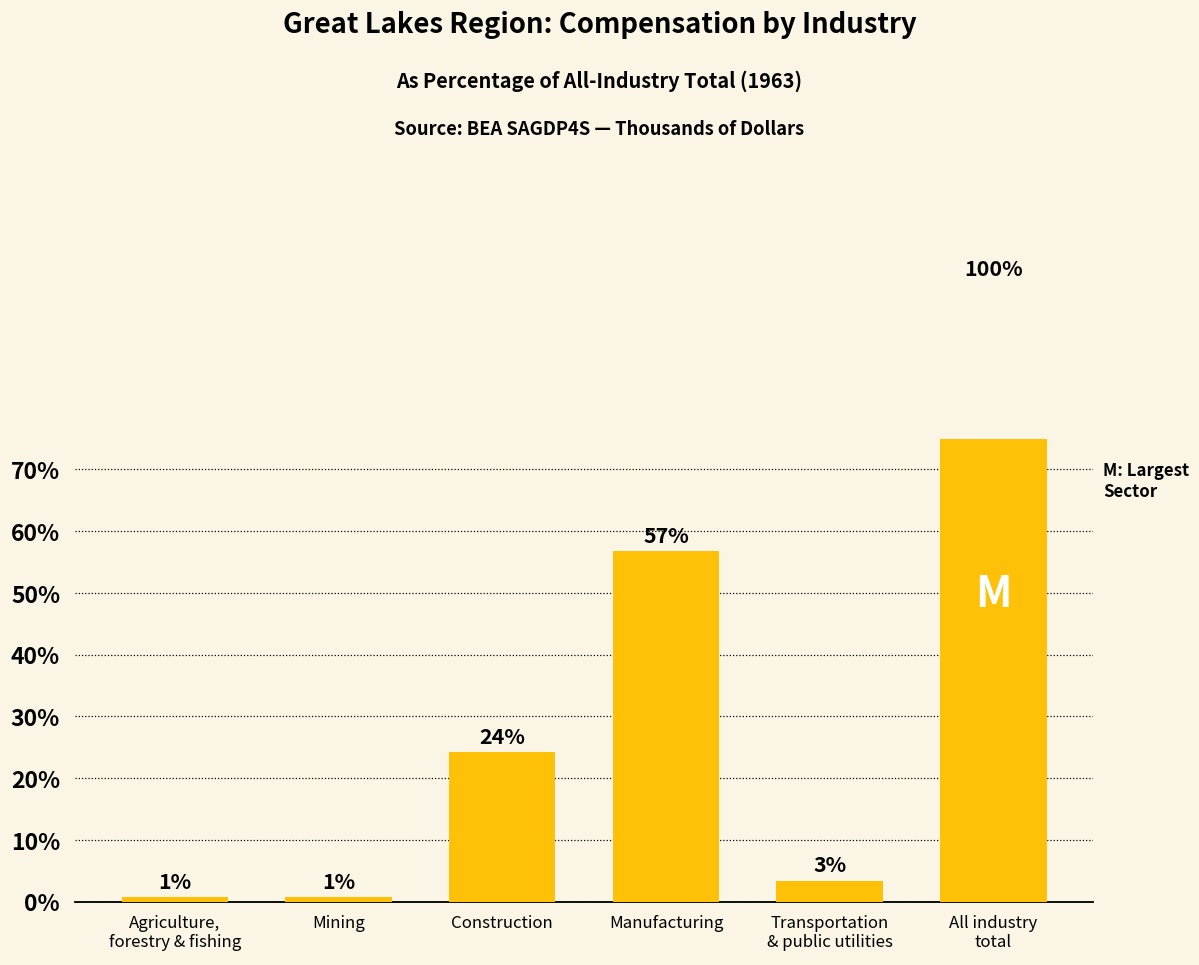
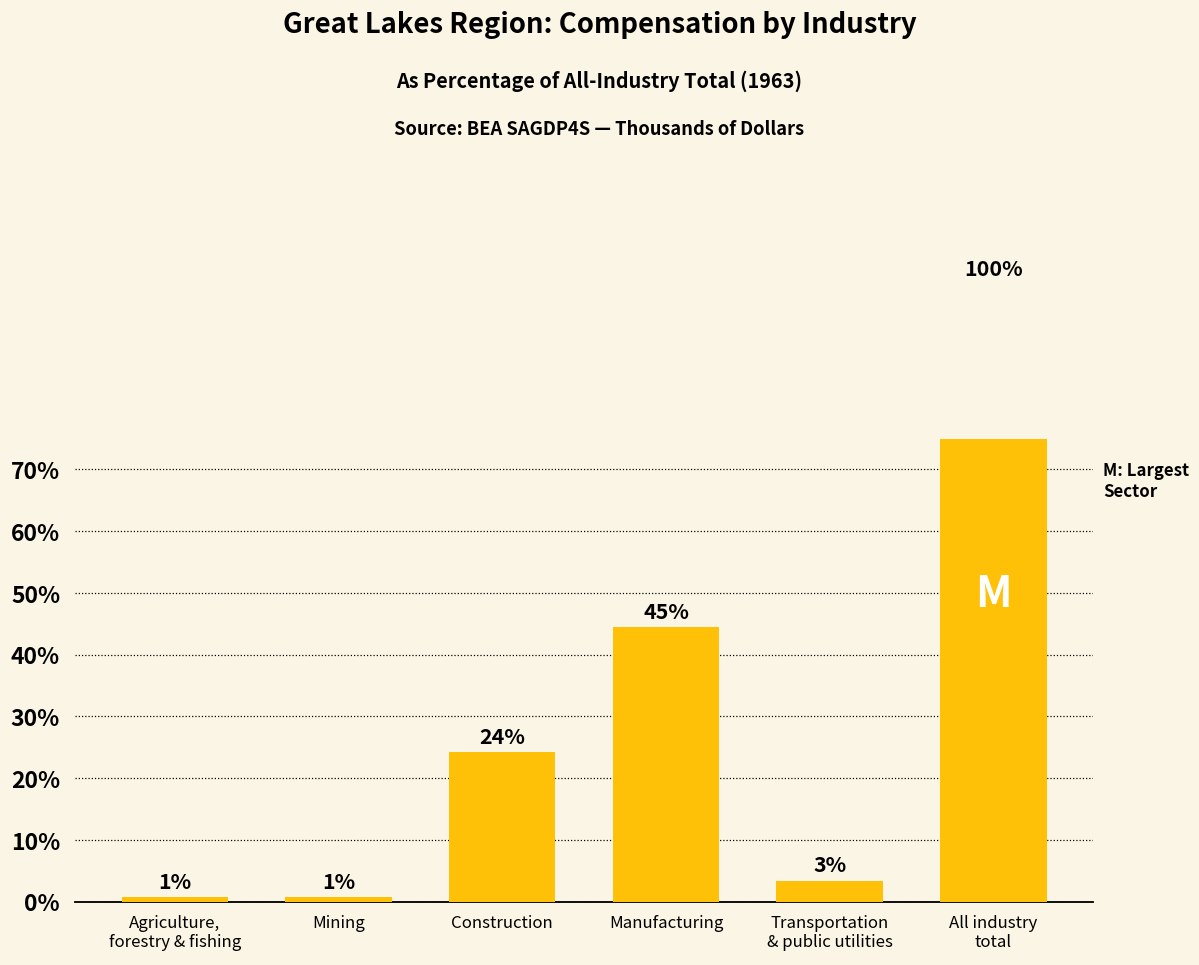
Manufacturing: 57% -> 45%
